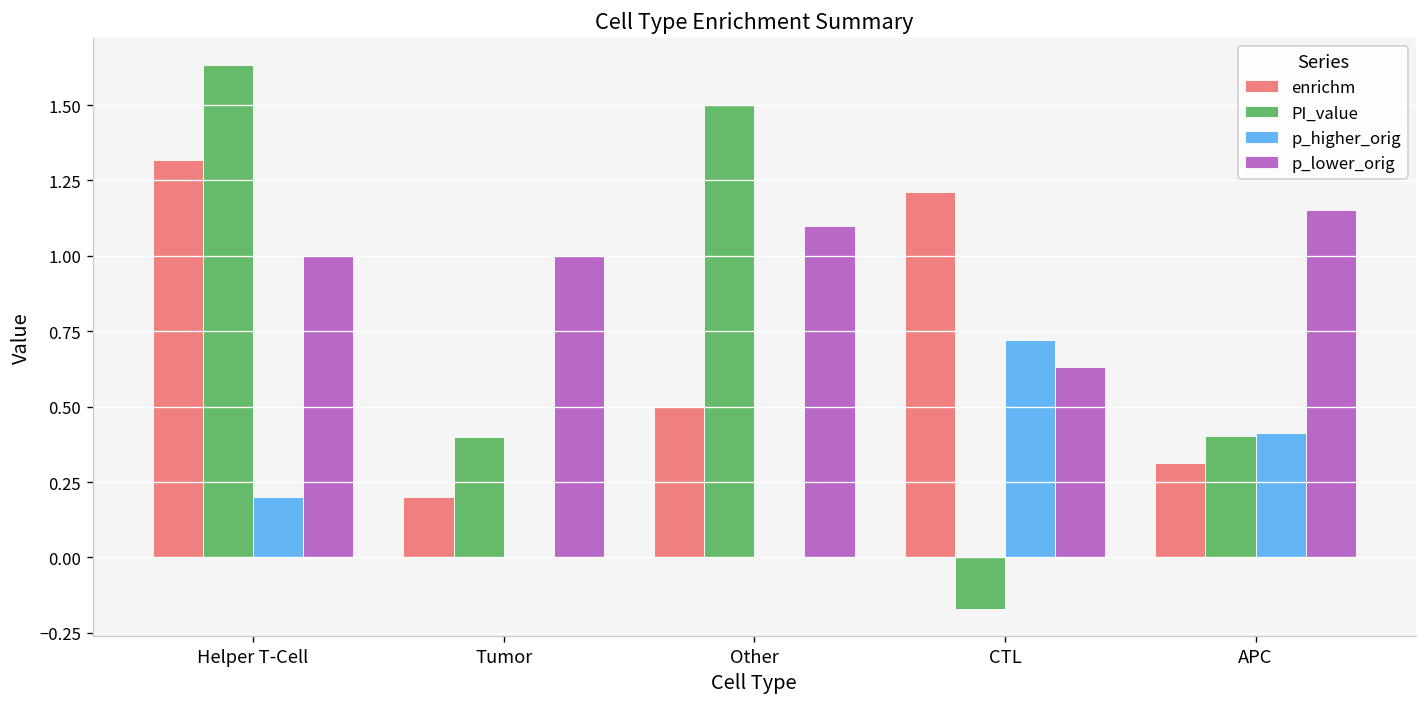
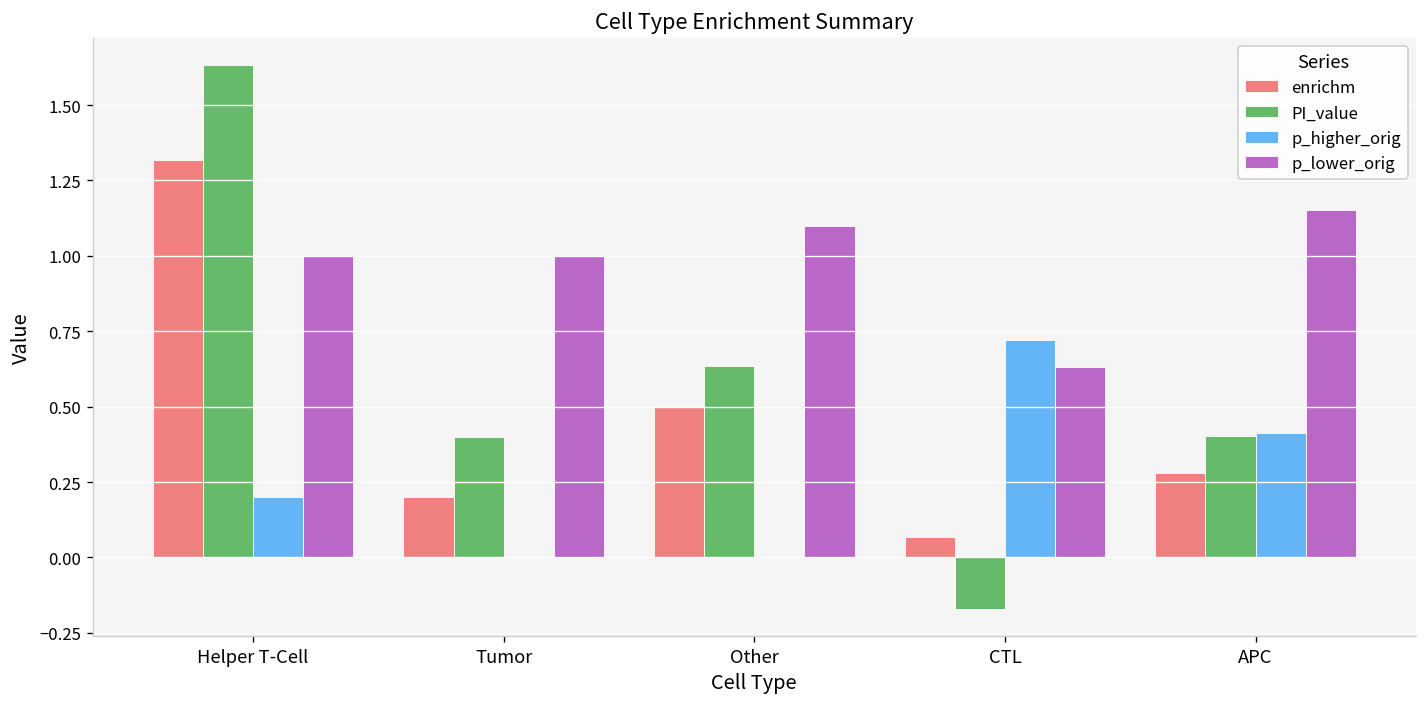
PI_value, Other: 1.50 -> 0.64
enrichm, CTL: 1.21 -> 0.07
enrichm, APC: 0.31 -> 0.28
